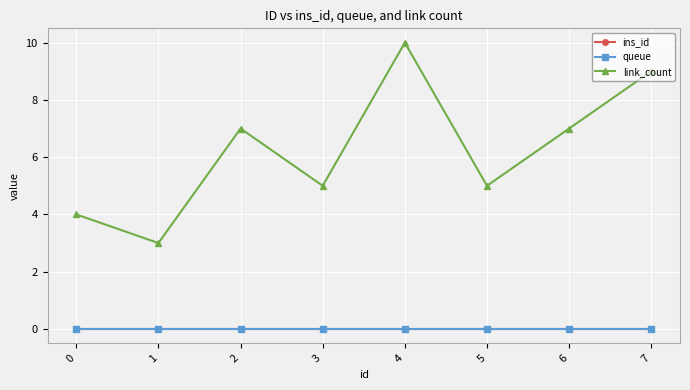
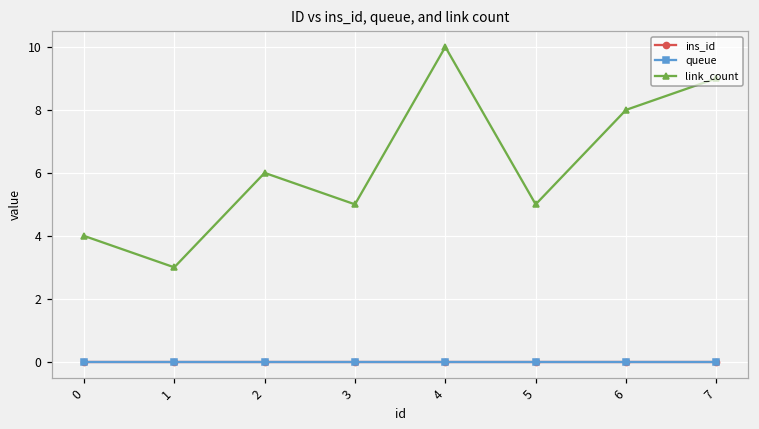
link_count, 2: 7 -> 6
link_count, 6: 7 -> 8
